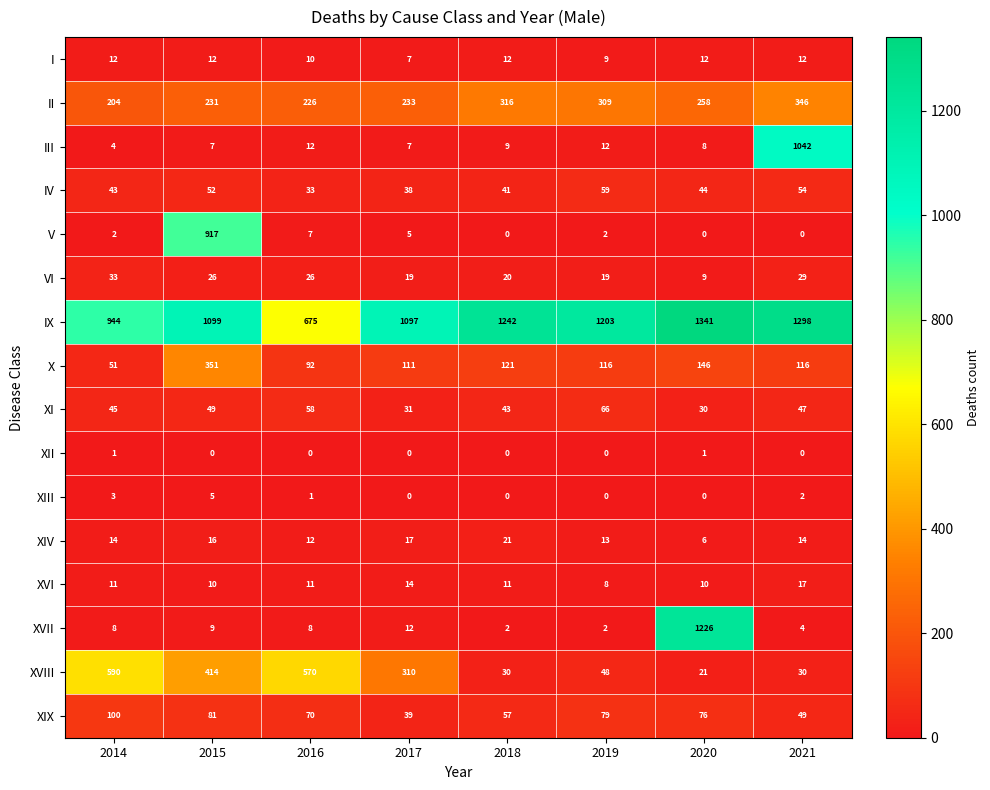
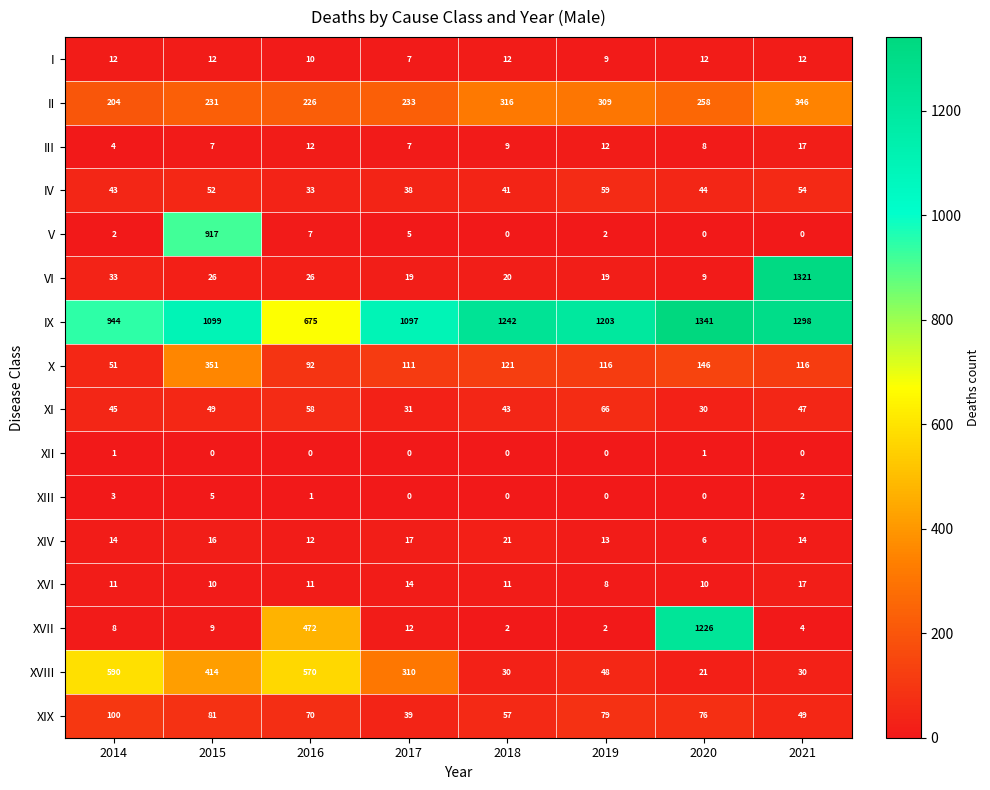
III, 2021: 1042 -> 17
VI, 2021: 29 -> 1321
XVII, 2016: 8 -> 472
